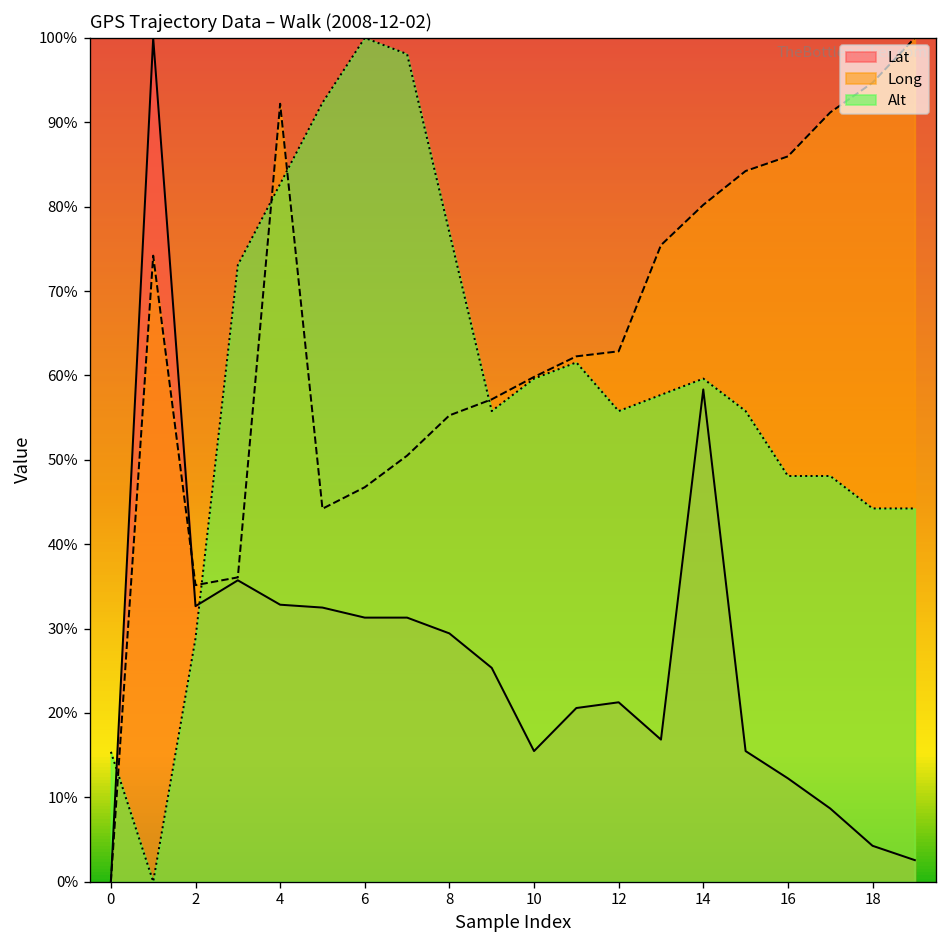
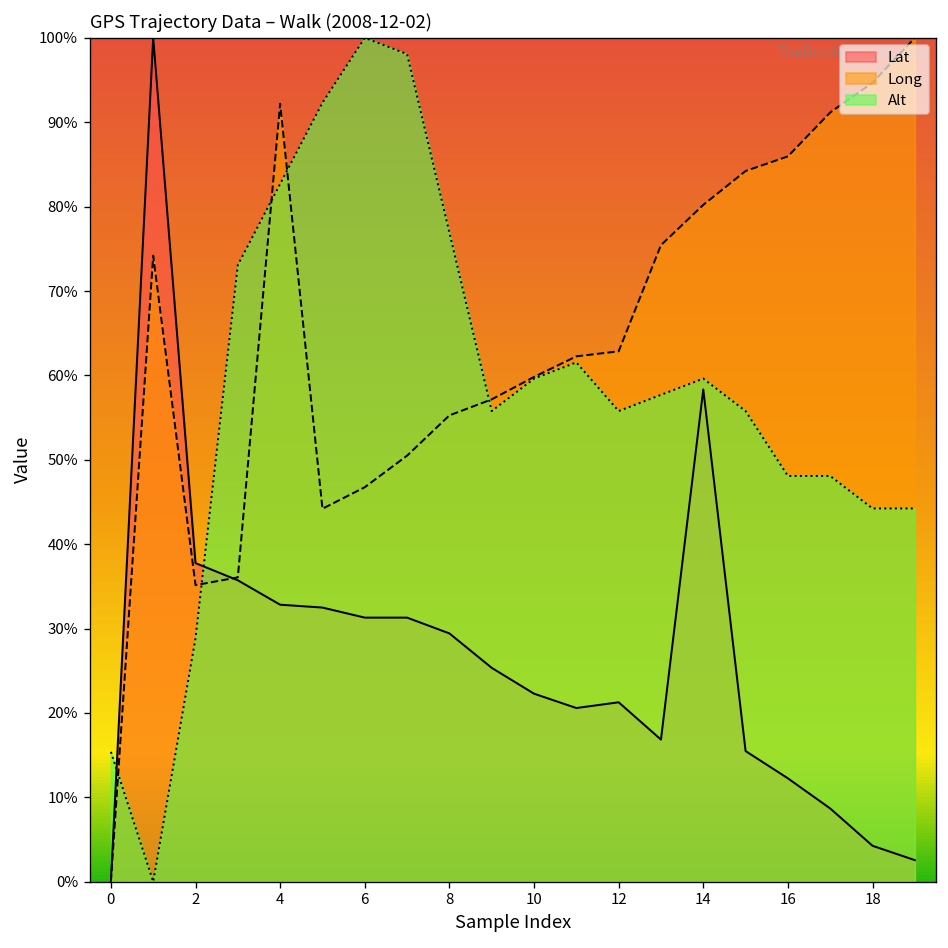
Lat, 2: 33% -> 38%
Lat, 10: 15% -> 22%
